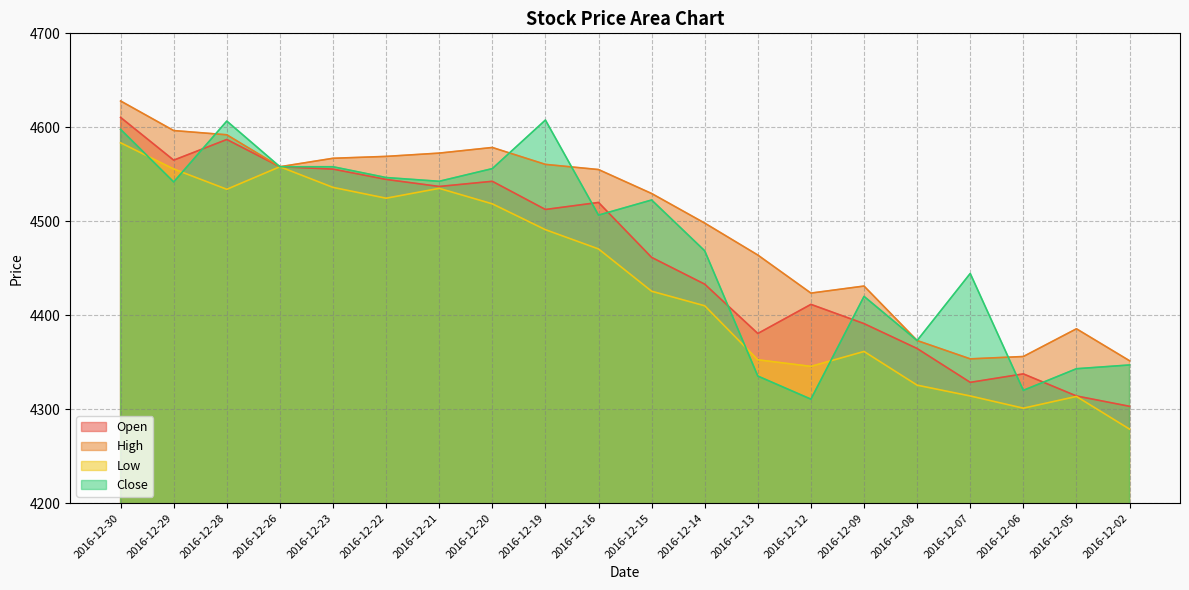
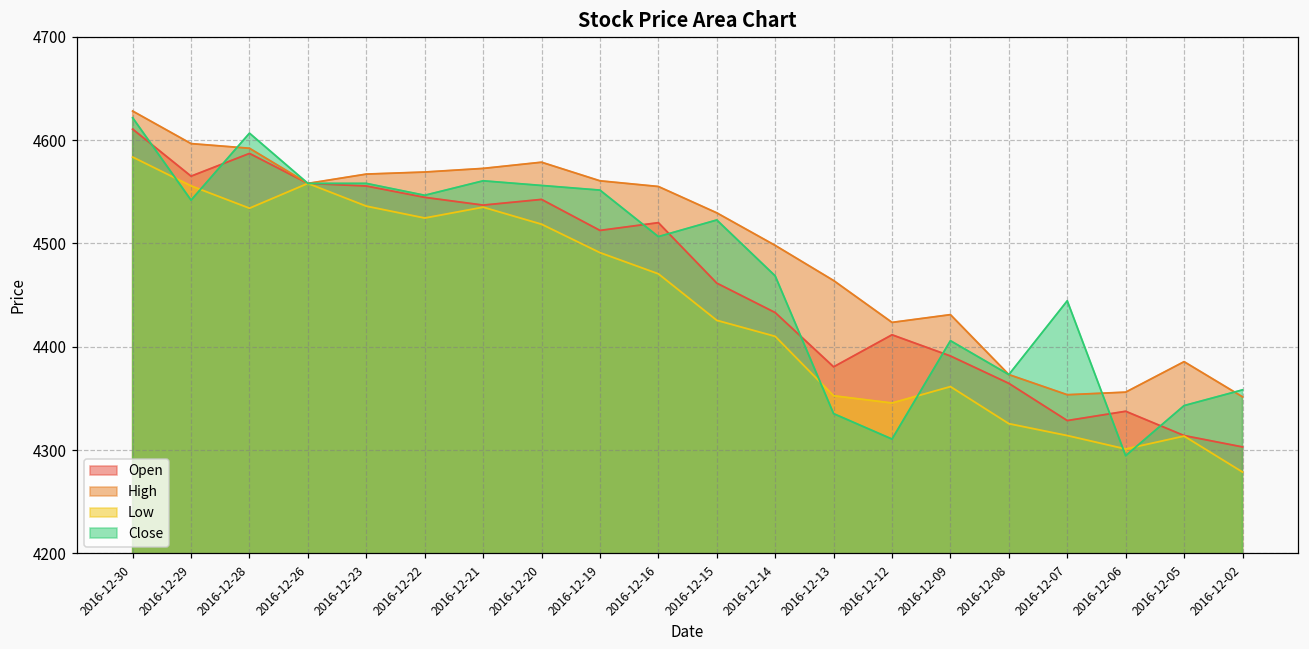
Close, 2016-12-30: 4600 -> 4620
Close, 2016-12-21: 4540 -> 4560
Close, 2016-12-19: 4610 -> 4550
Close, 2016-12-09: 4420 -> 4410
Close, 2016-12-06: 4320 -> 4290
Close, 2016-12-02: 4350 -> 4360
